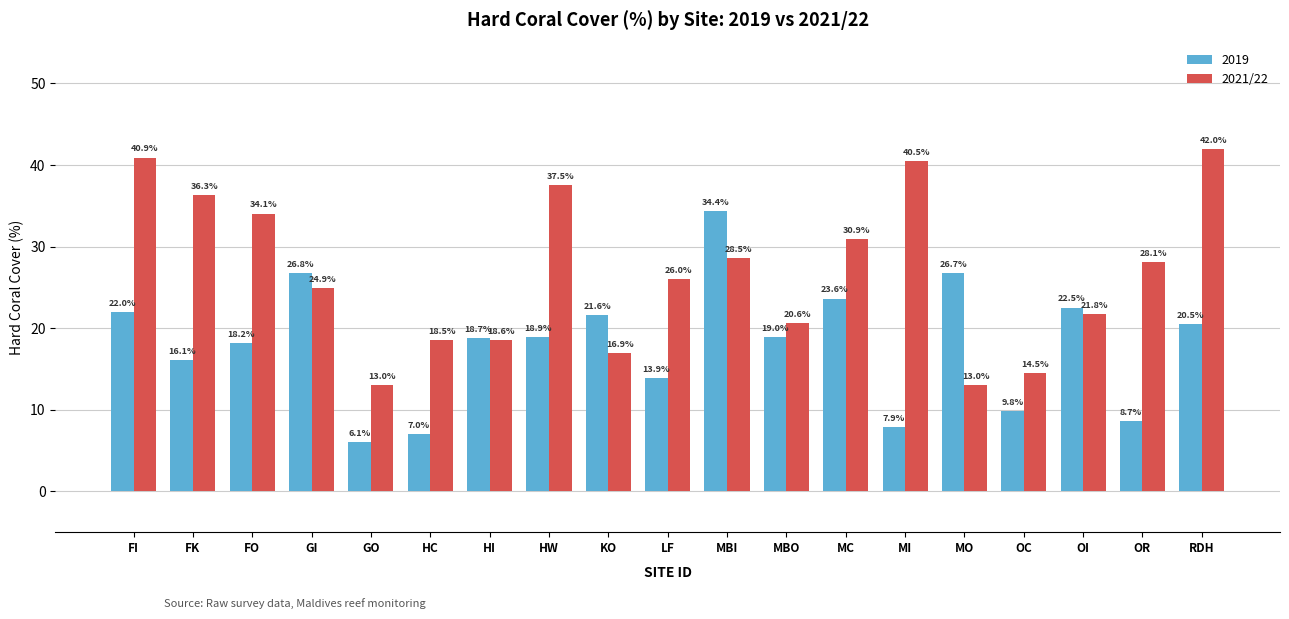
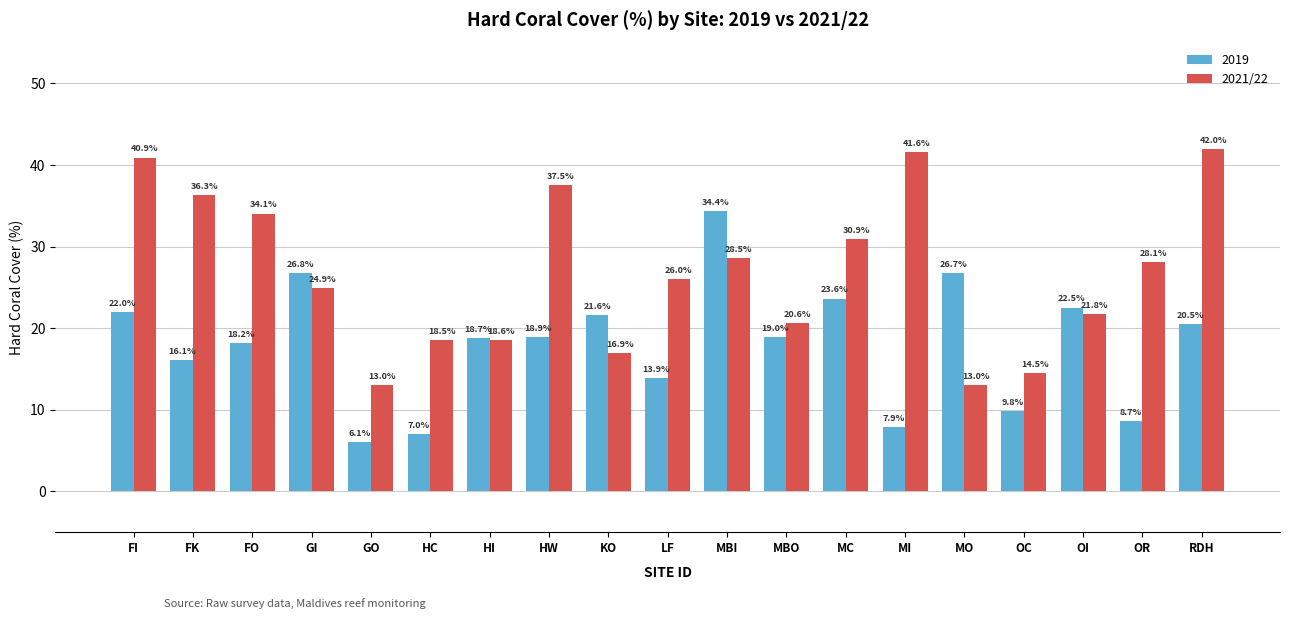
2021/22, MI: 40.5% -> 41.6%
